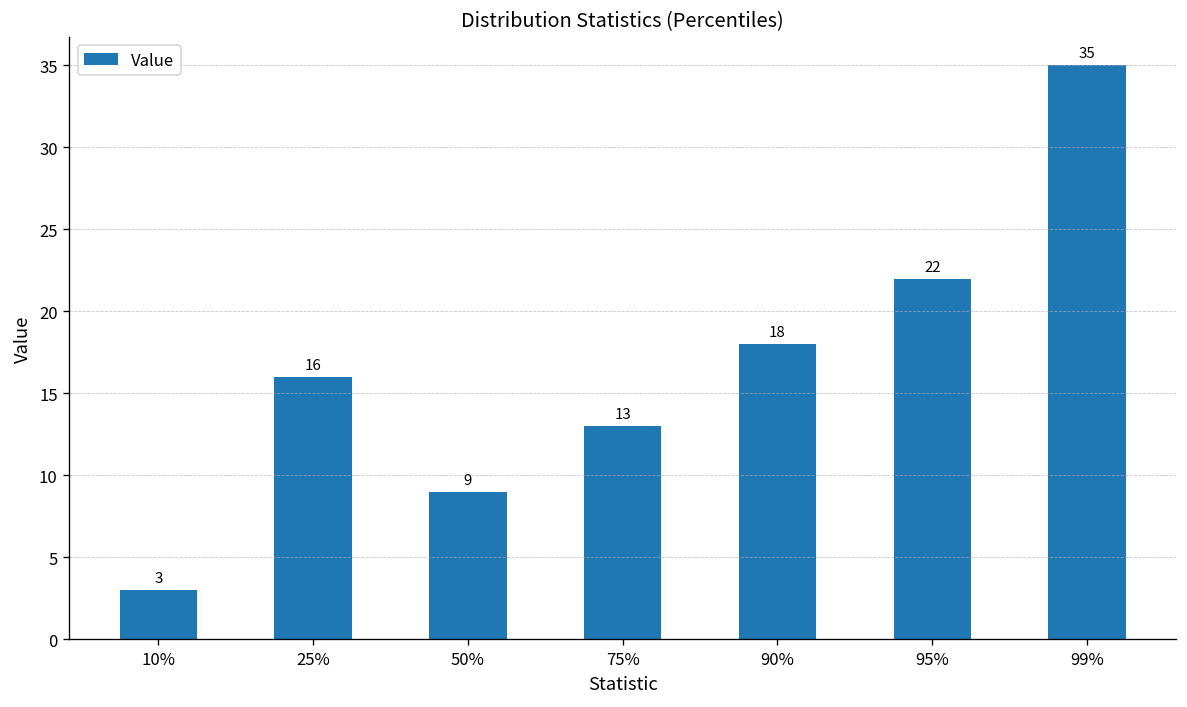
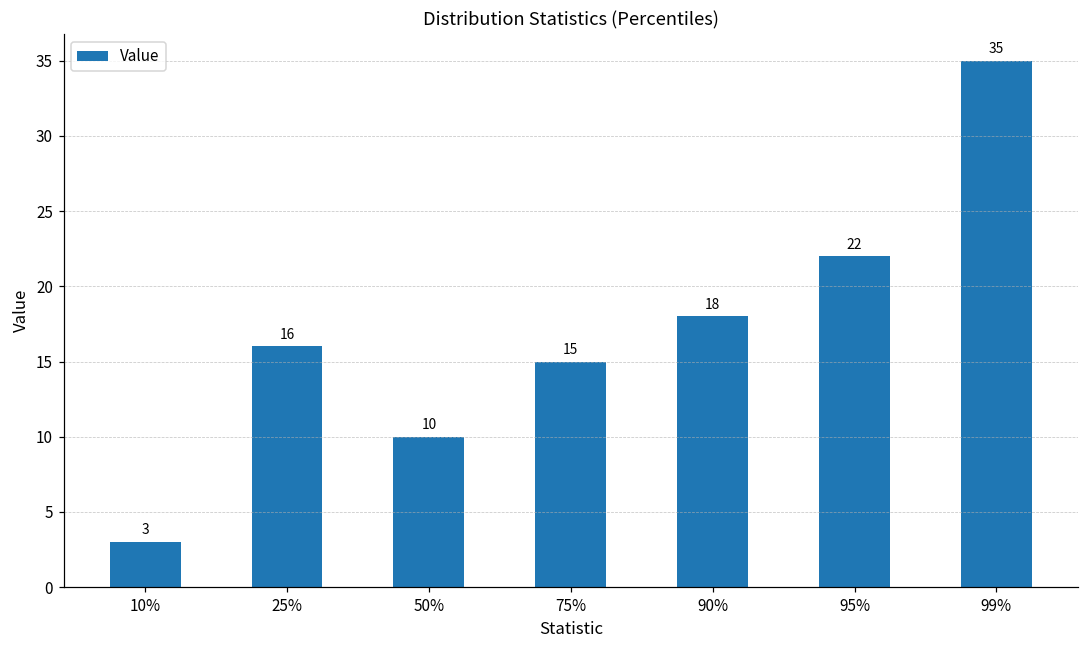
50%: 9 -> 10
75%: 13 -> 15
